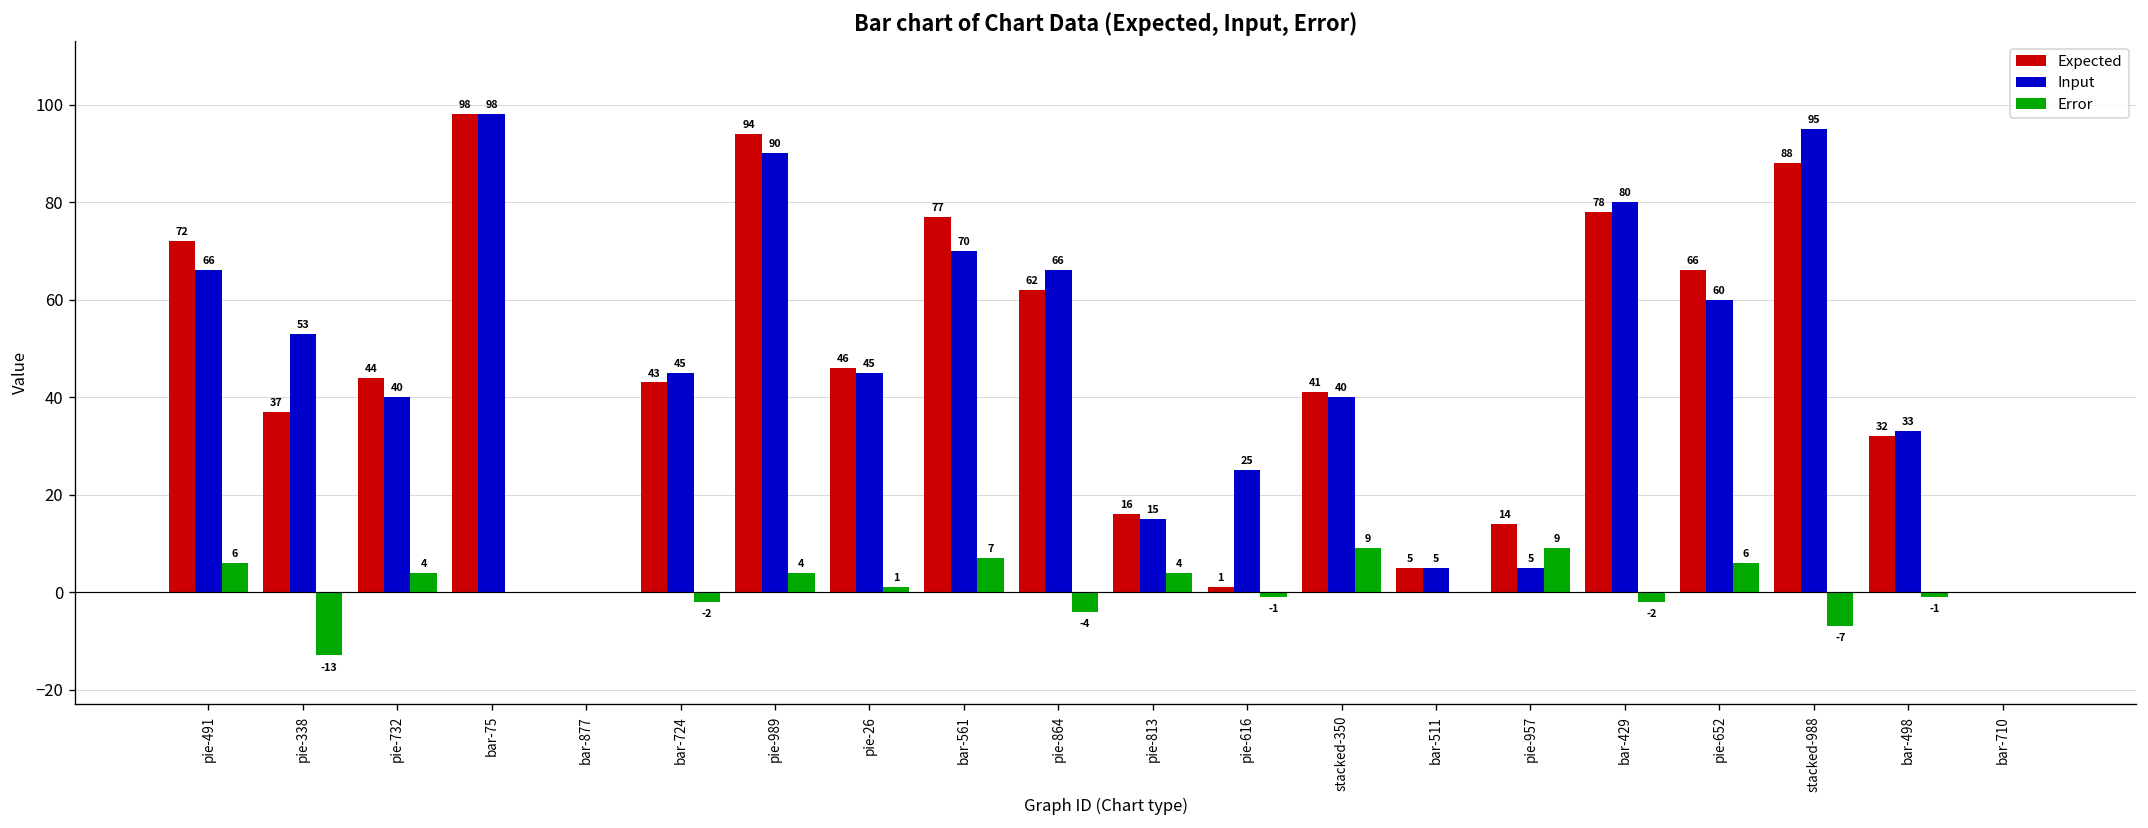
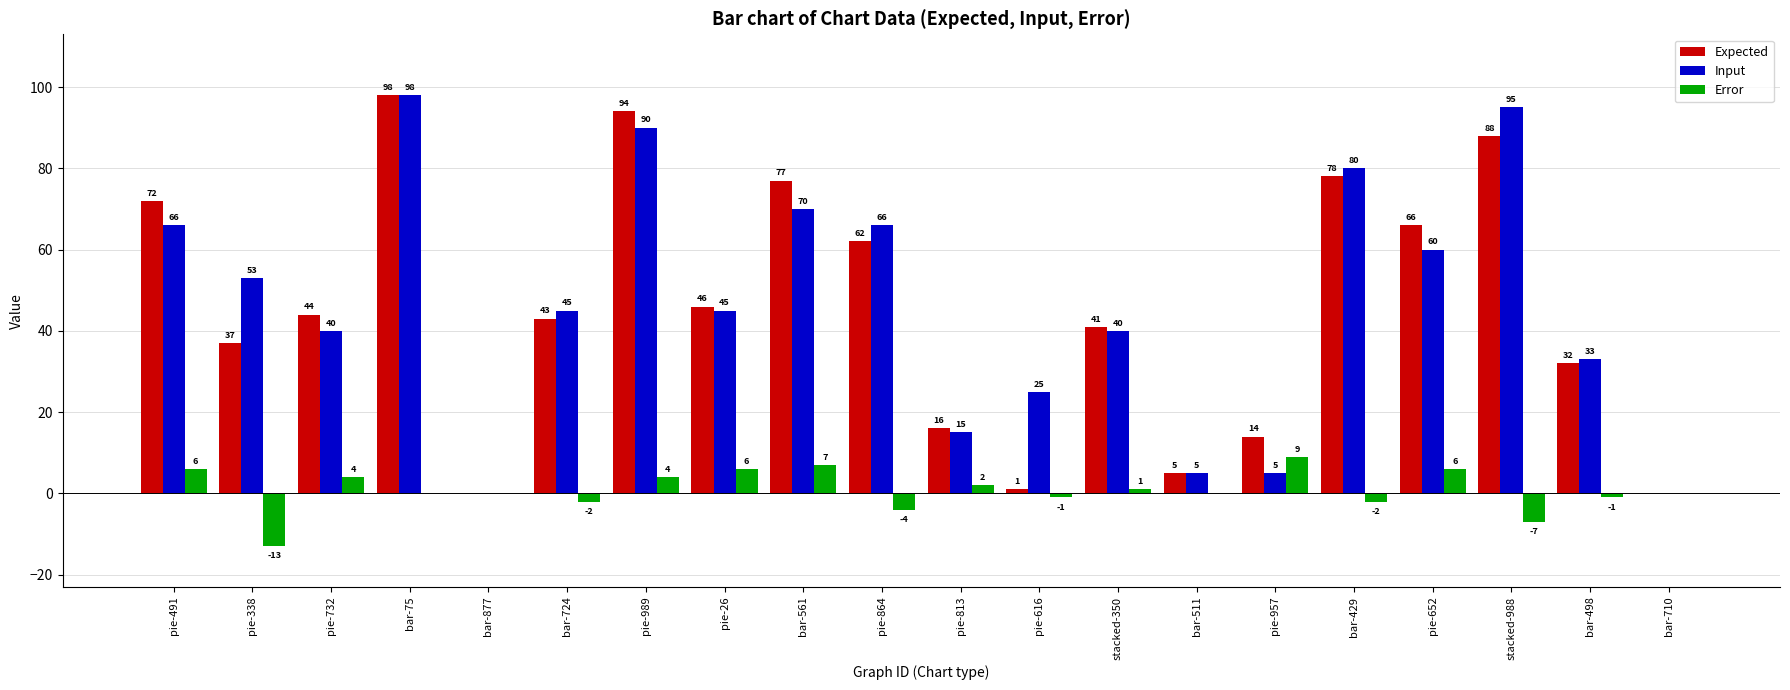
Error, pie-26: 1 -> 6
Error, pie-813: 4 -> 2
Error, stacked-350: 9 -> 1
